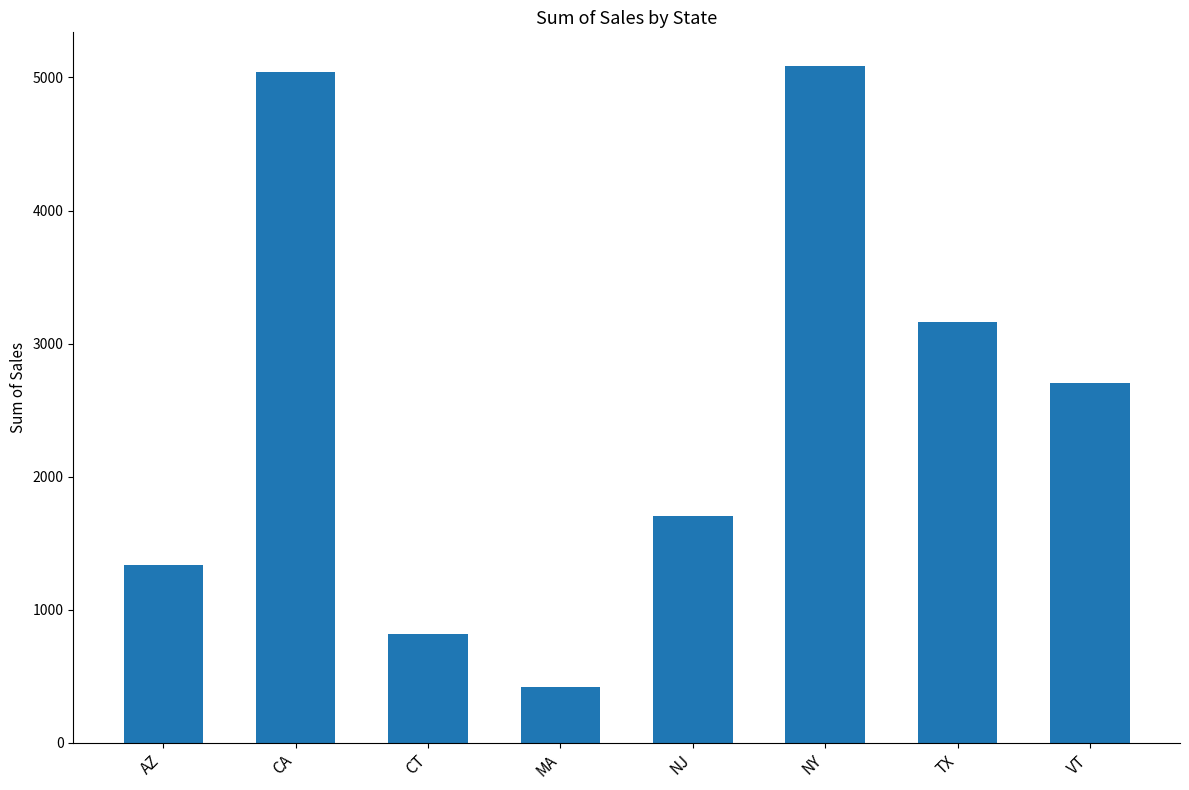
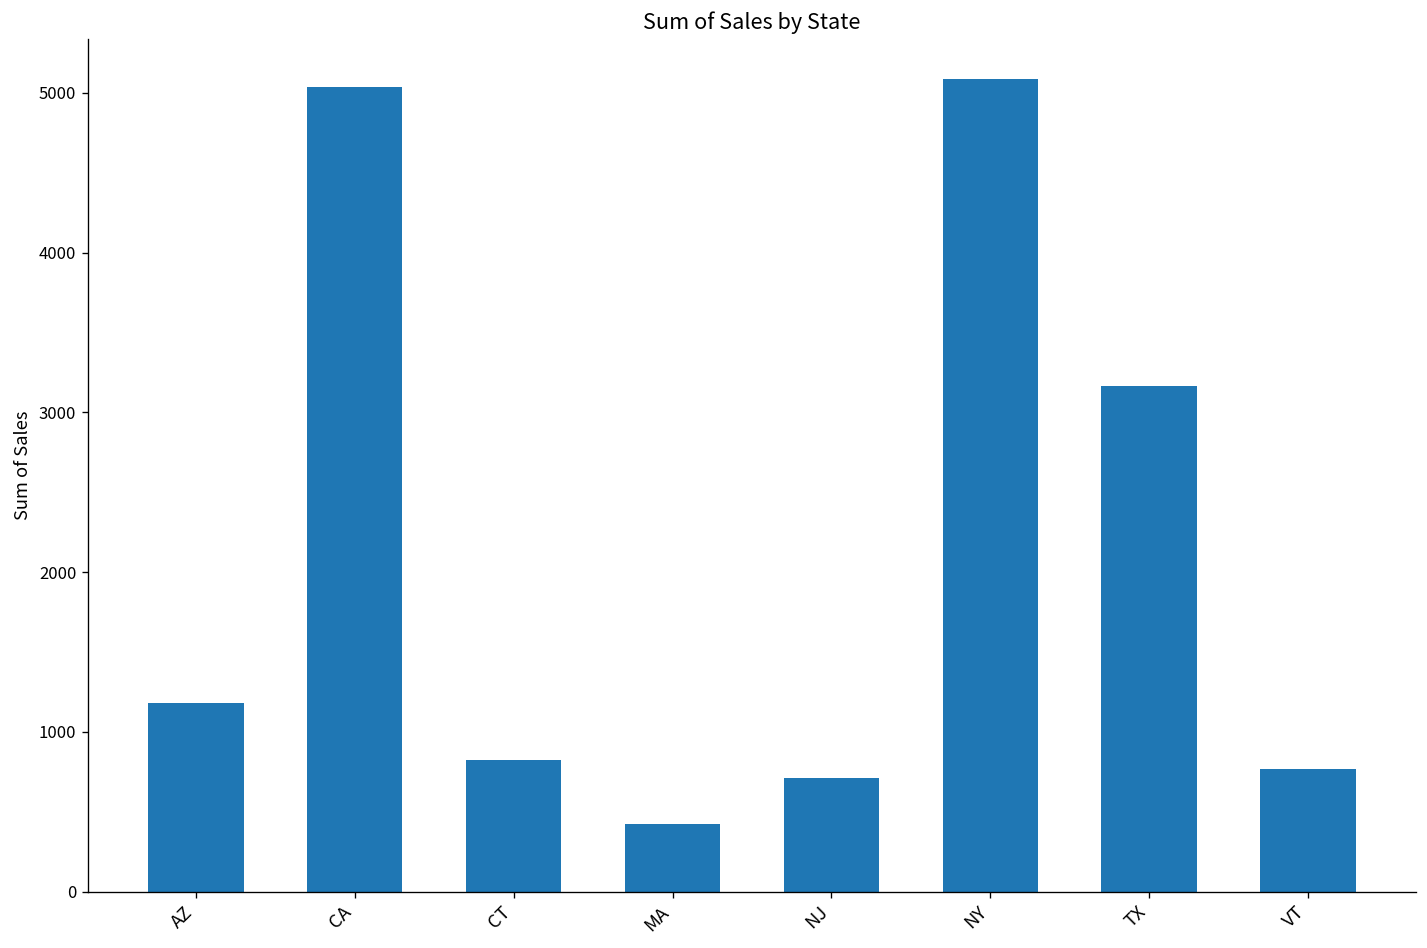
AZ: 1340 -> 1180
NJ: 1710 -> 710
VT: 2710 -> 770
